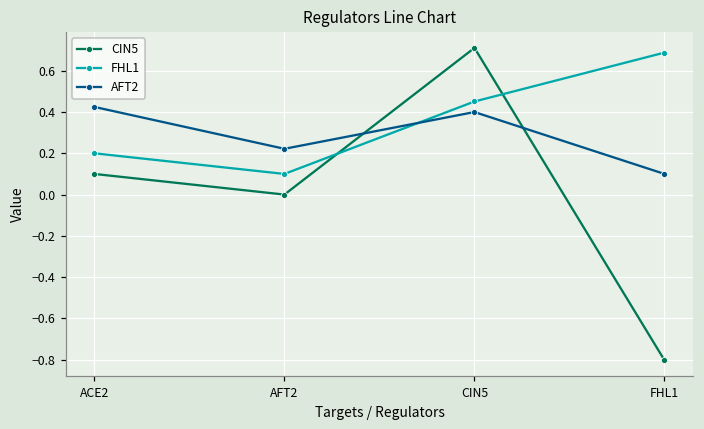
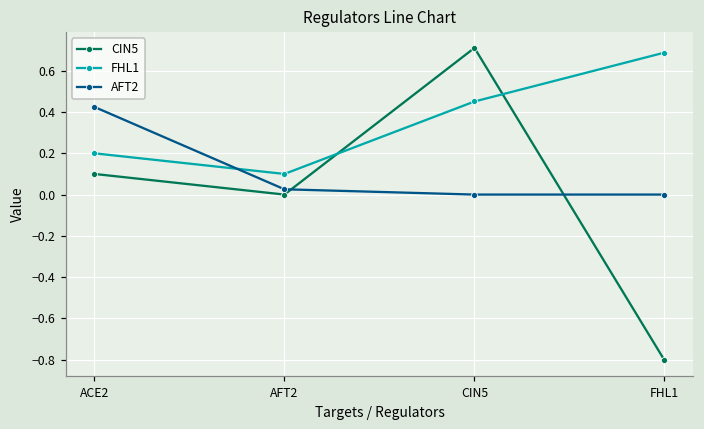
AFT2, AFT2: 0.22 -> 0.03
AFT2, CIN5: 0.4 -> 0.0
AFT2, FHL1: 0.1 -> 0.0
